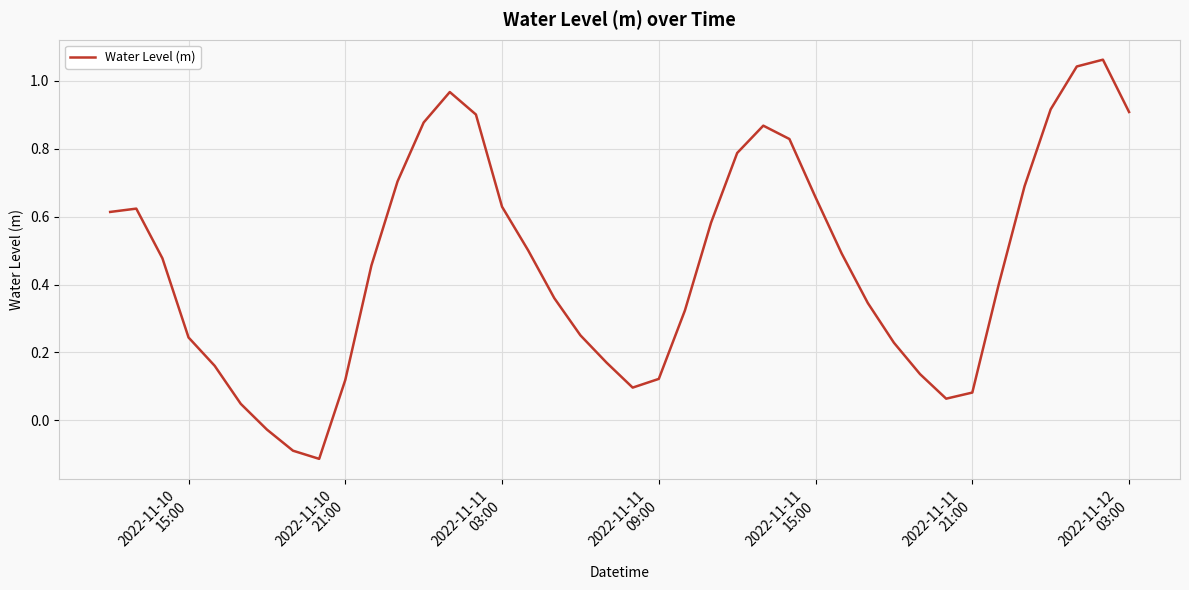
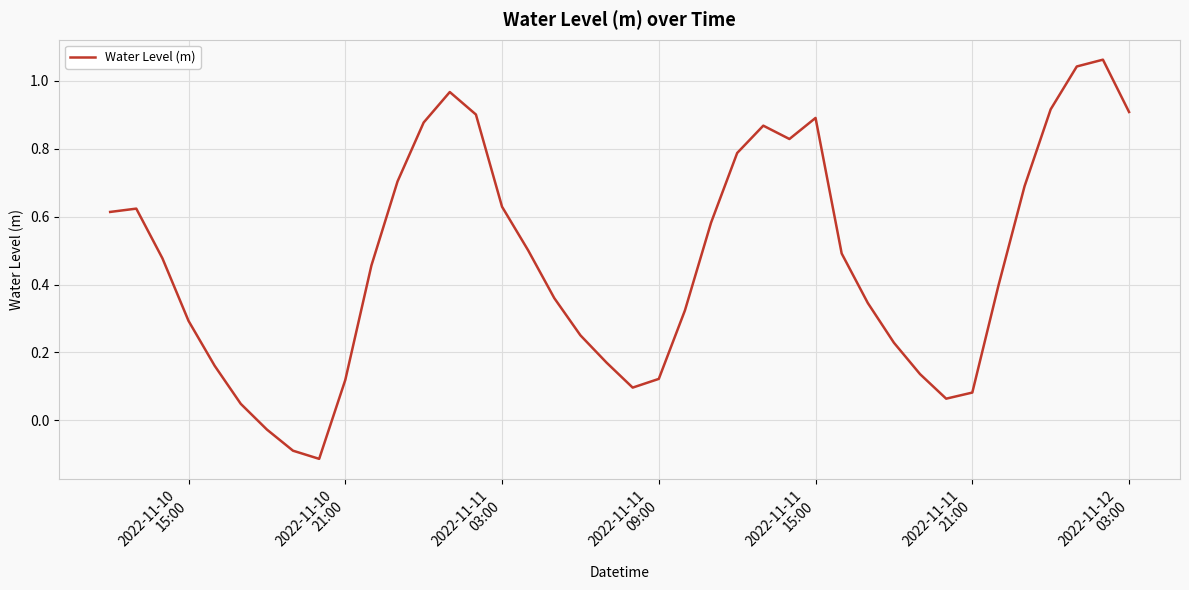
2022-11-10 15:00: 0.24 -> 0.29
2022-11-11 15:00: 0.66 -> 0.89
